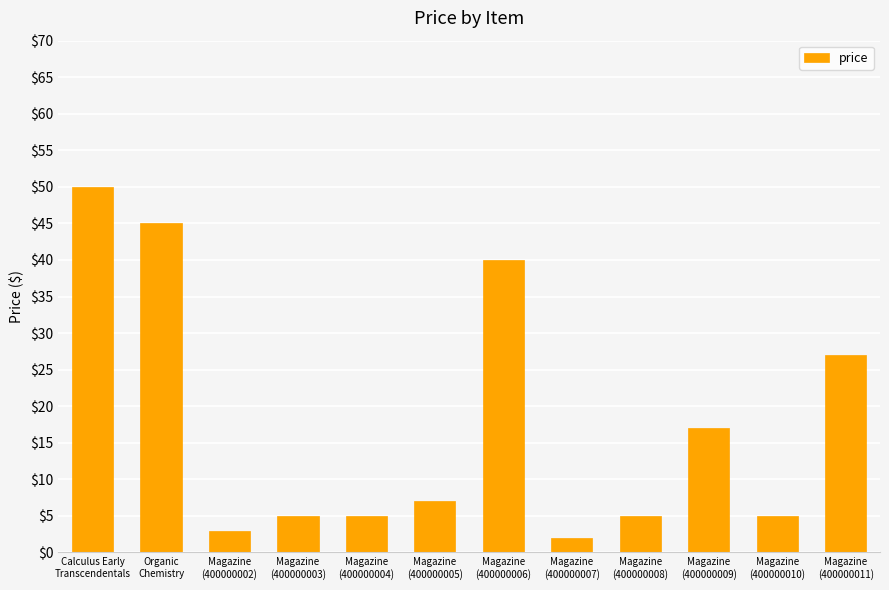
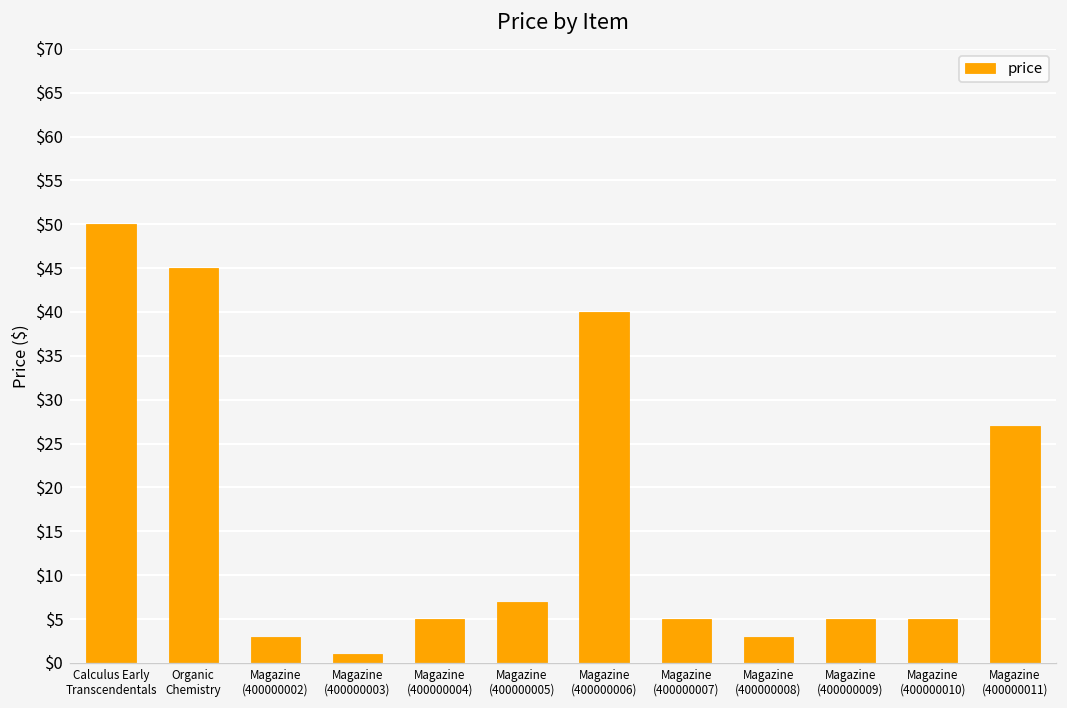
Magazine (400000003): $5 -> $1
Magazine (400000007): $2 -> $5
Magazine (400000008): $5 -> $3
Magazine (400000009): $17 -> $5
